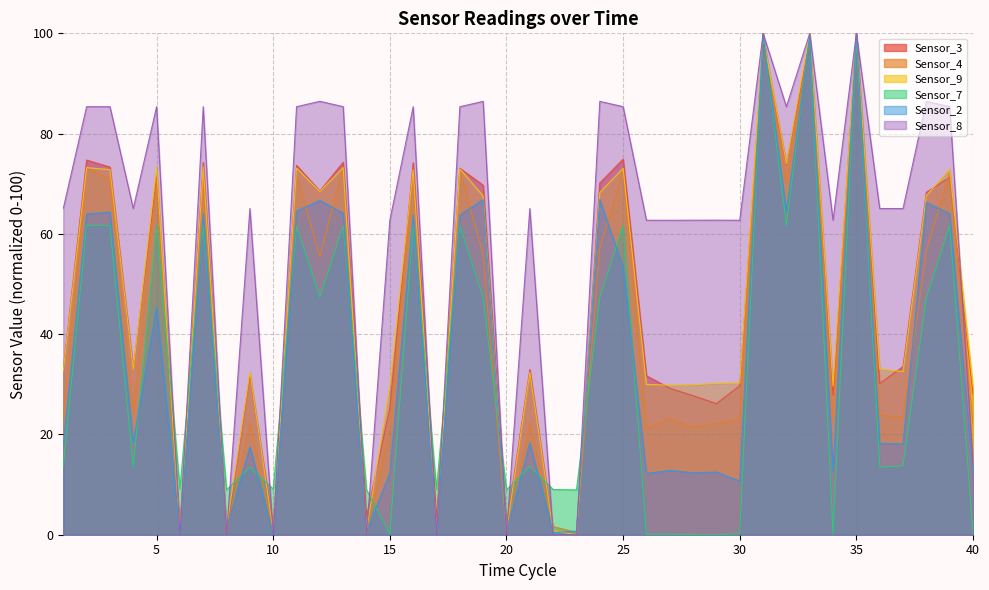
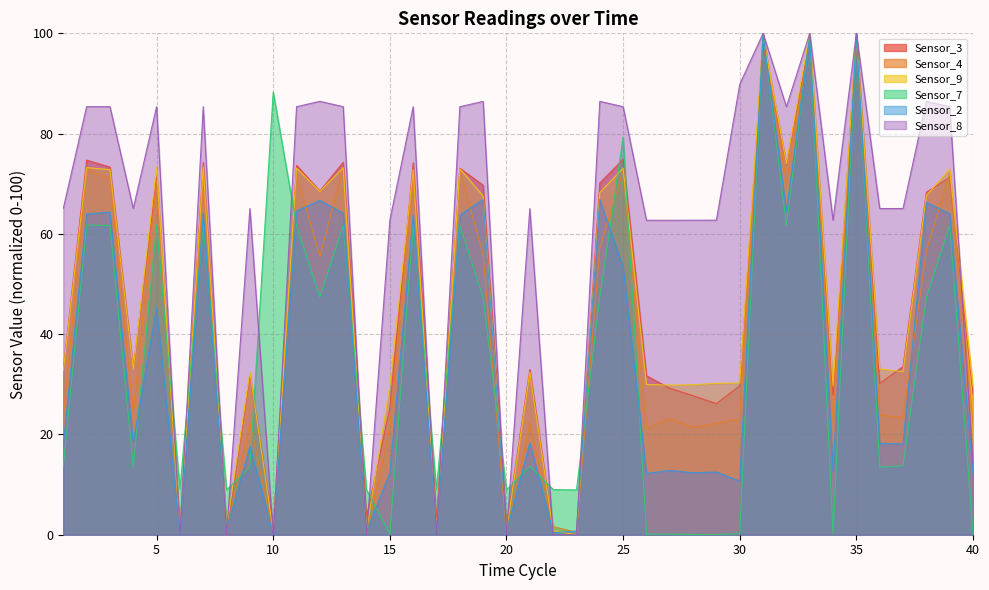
Sensor_7, 10: 9 -> 88
Sensor_7, 25: 62 -> 79
Sensor_8, 30: 63 -> 90
